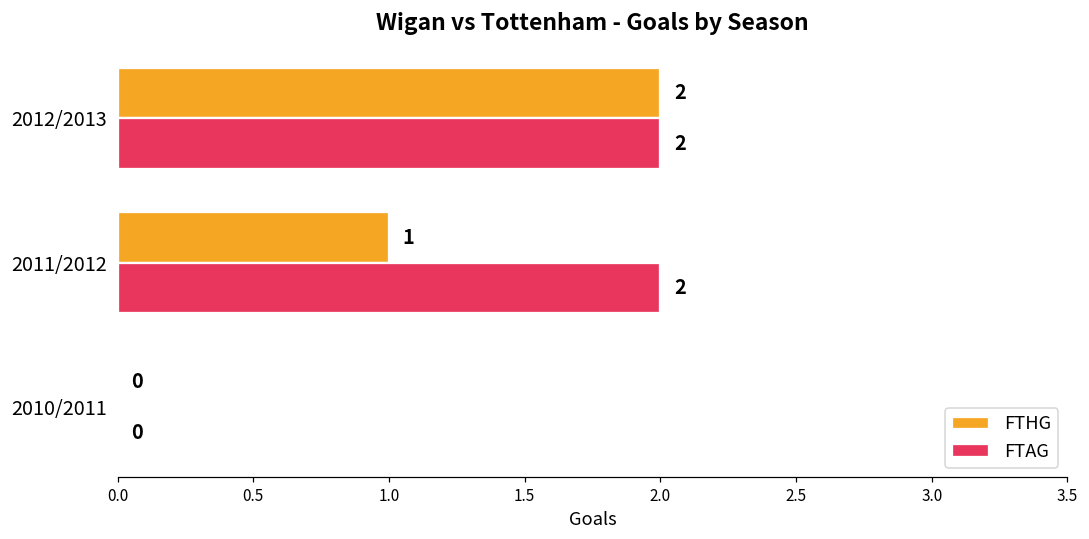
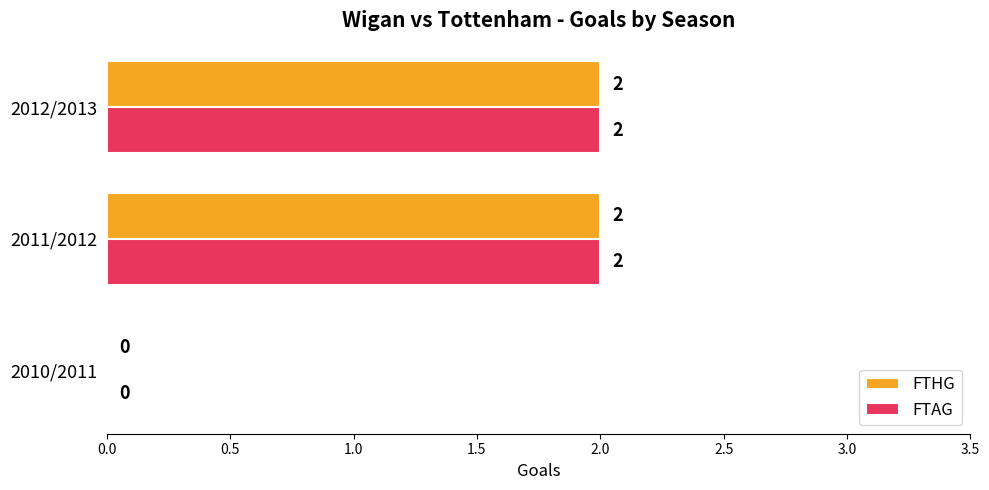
FTHG, 2011/2012: 1 -> 2
